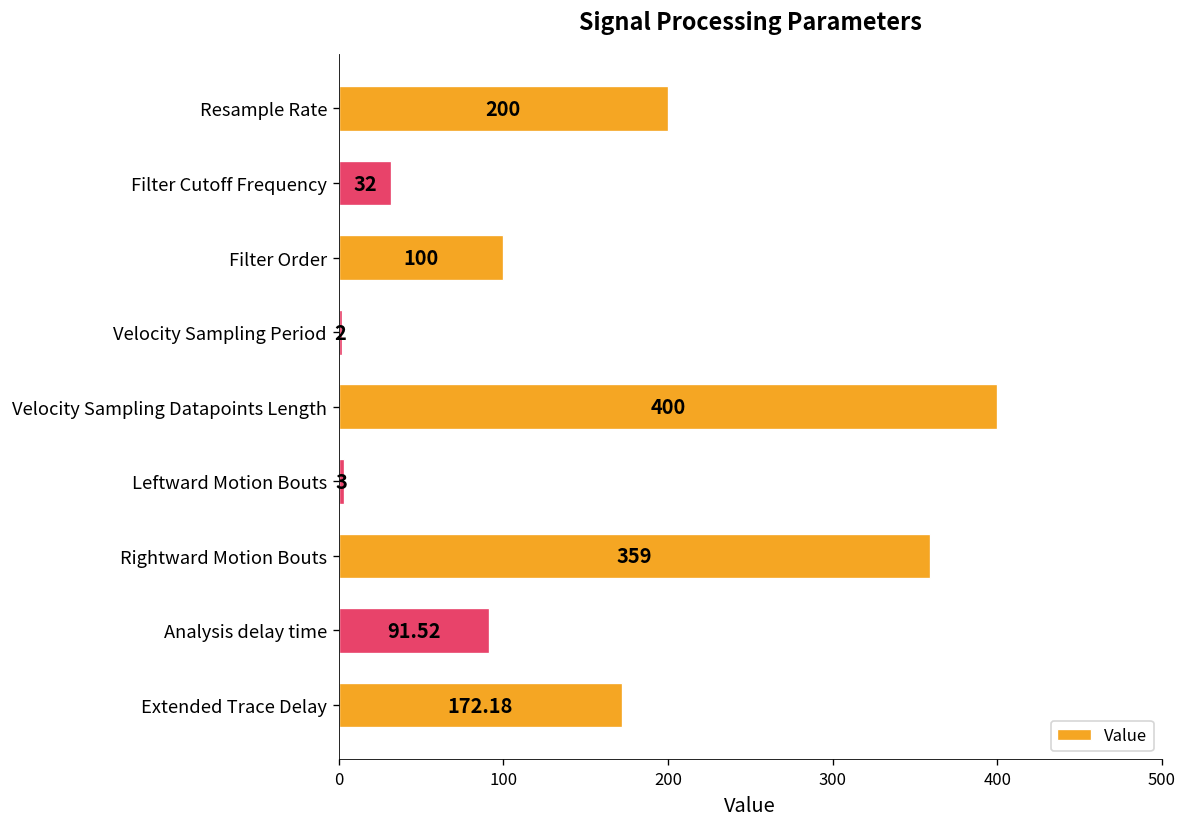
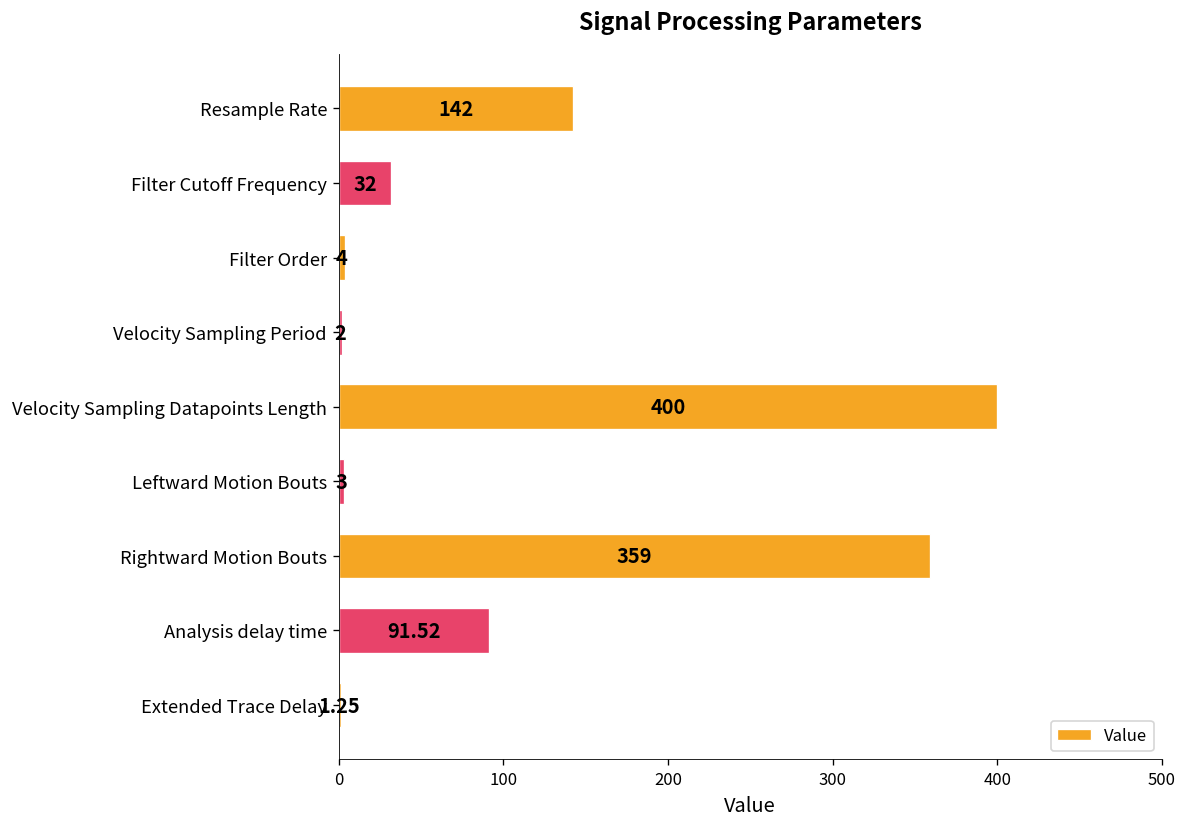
Resample Rate: 200 -> 142
Filter Order: 100 -> 4
Extended Trace Delay: 172.18 -> 1.25
